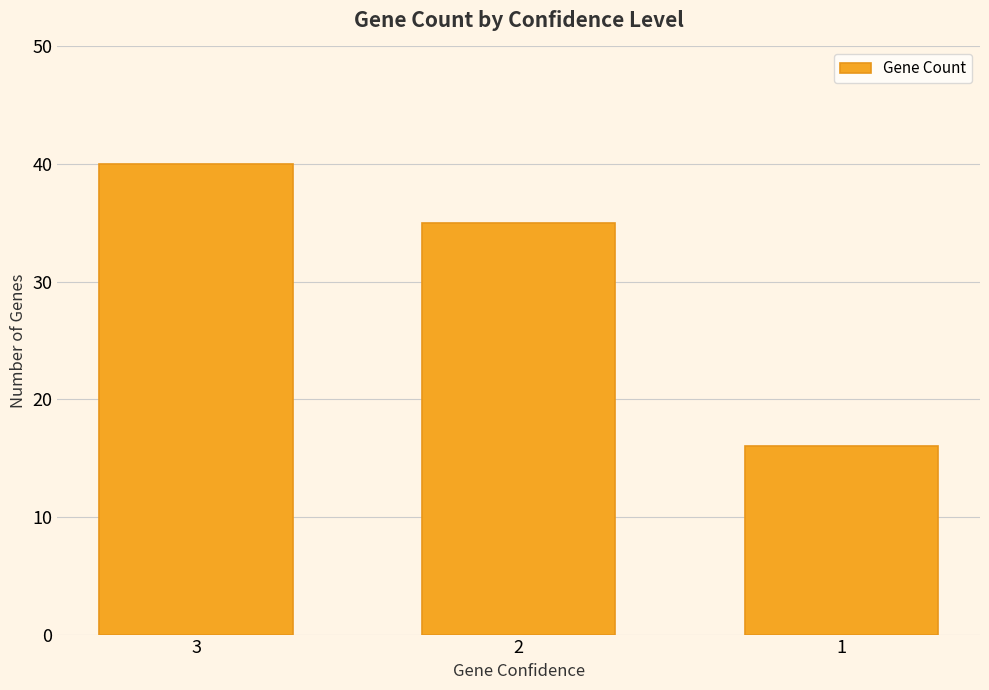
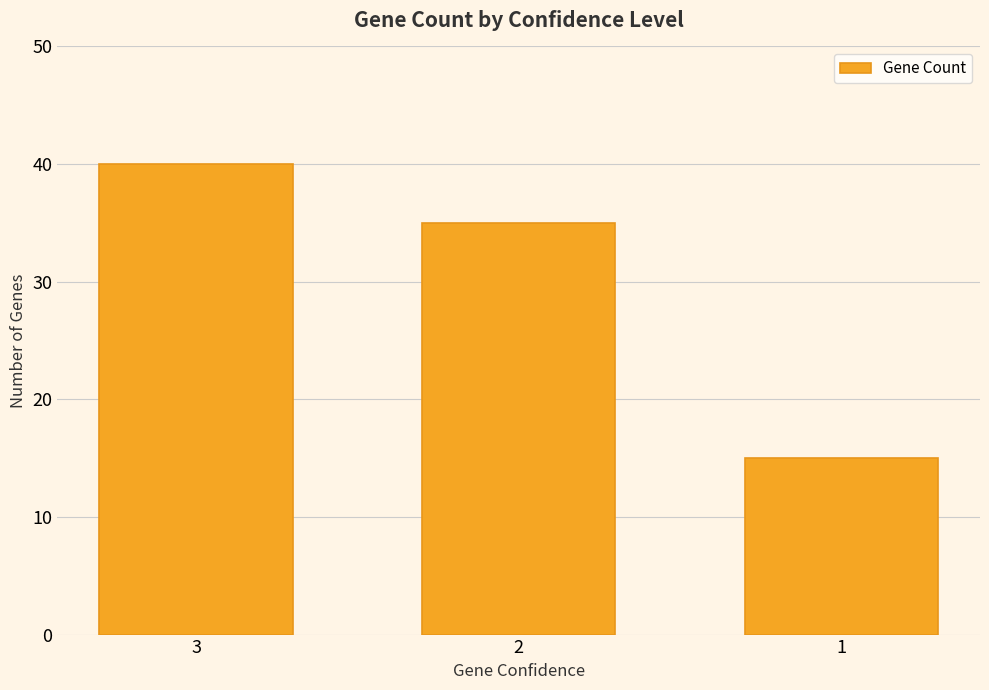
1: 16 -> 15
